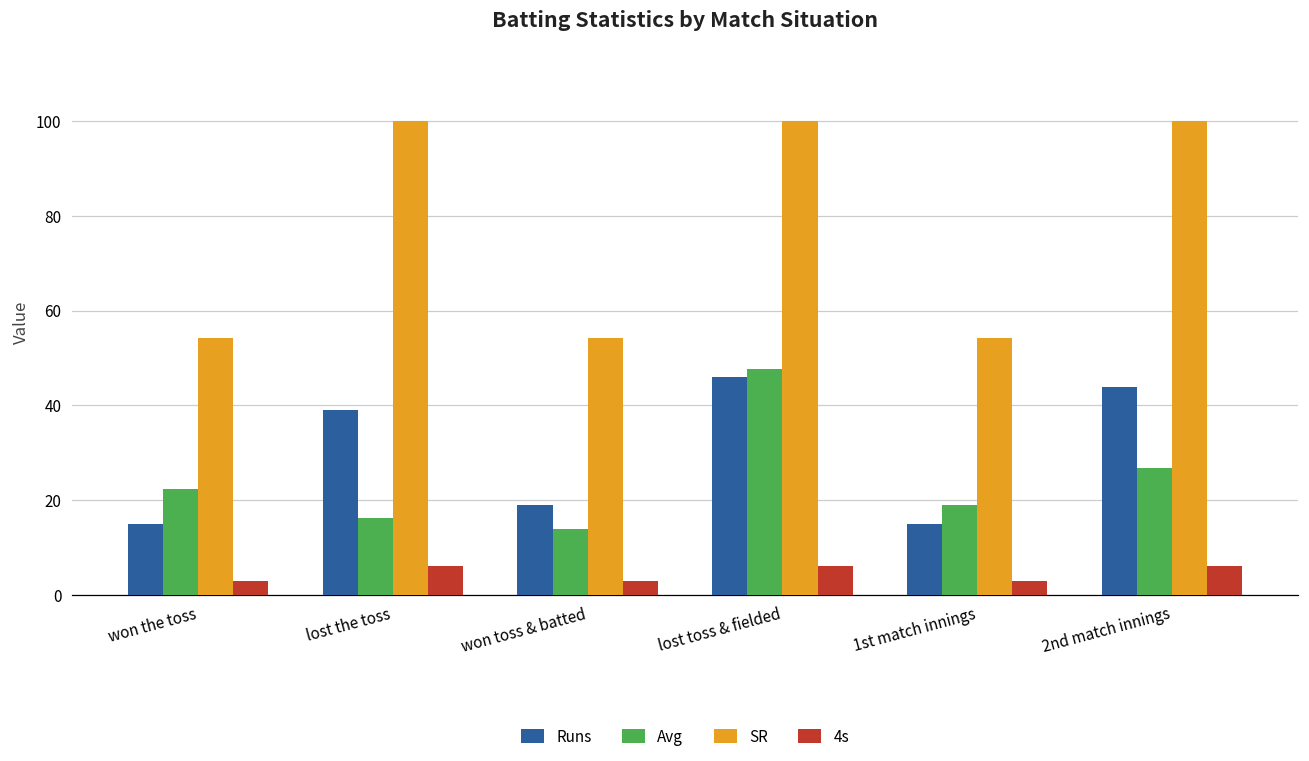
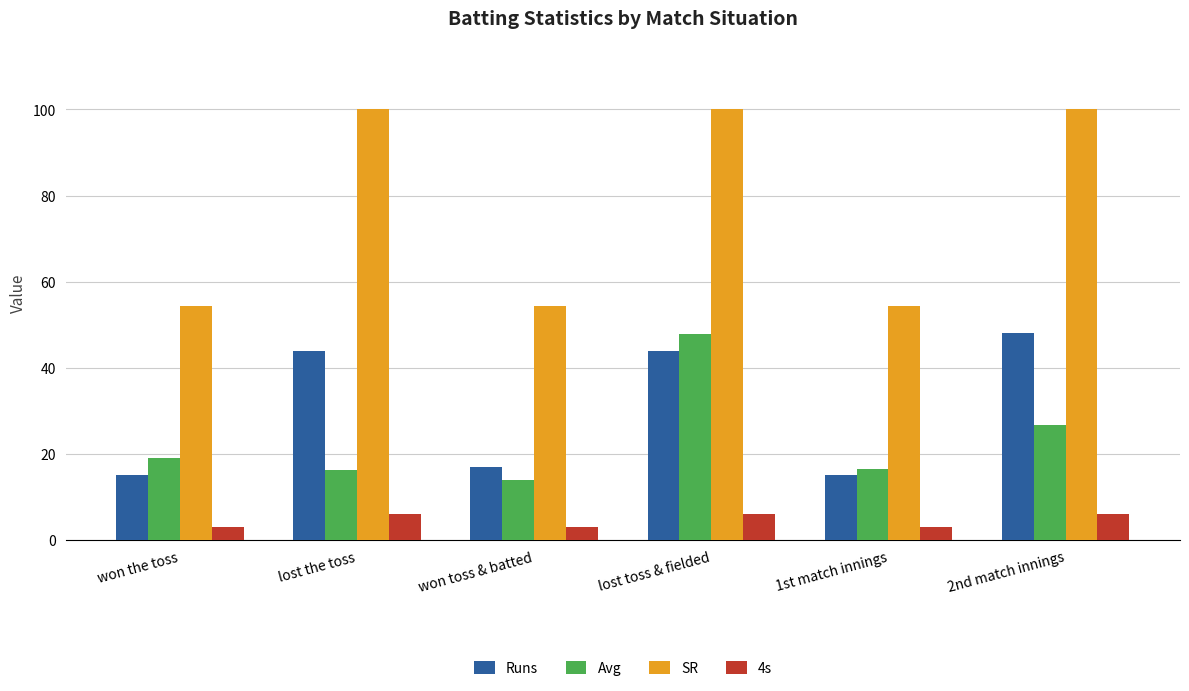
Avg, won the toss: 22 -> 19
Runs, lost the toss: 39 -> 44
Runs, won toss & batted: 19 -> 17
Runs, lost toss & fielded: 46 -> 44
Avg, 1st match innings: 19 -> 17
Runs, 2nd match innings: 44 -> 48
